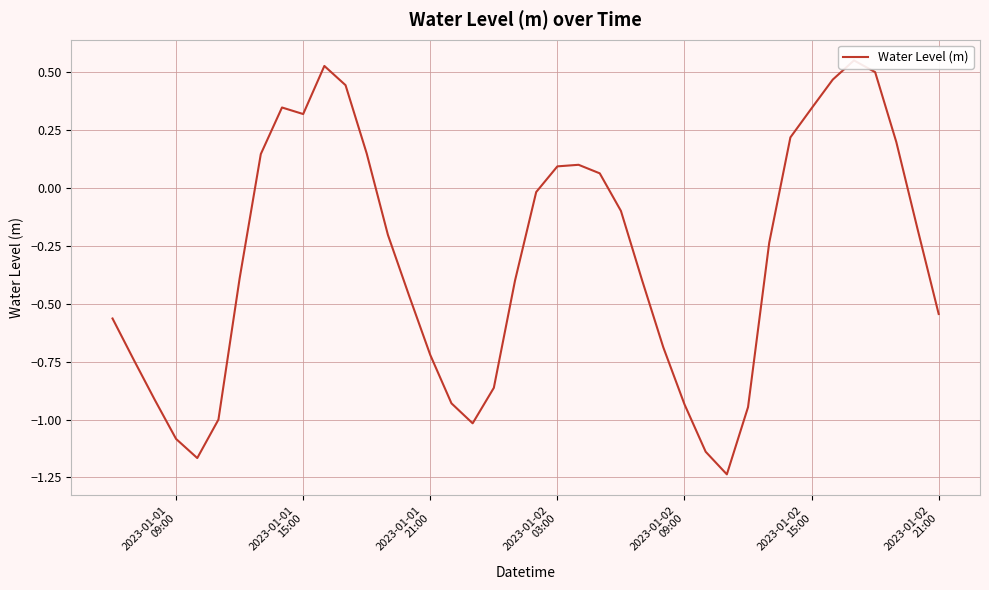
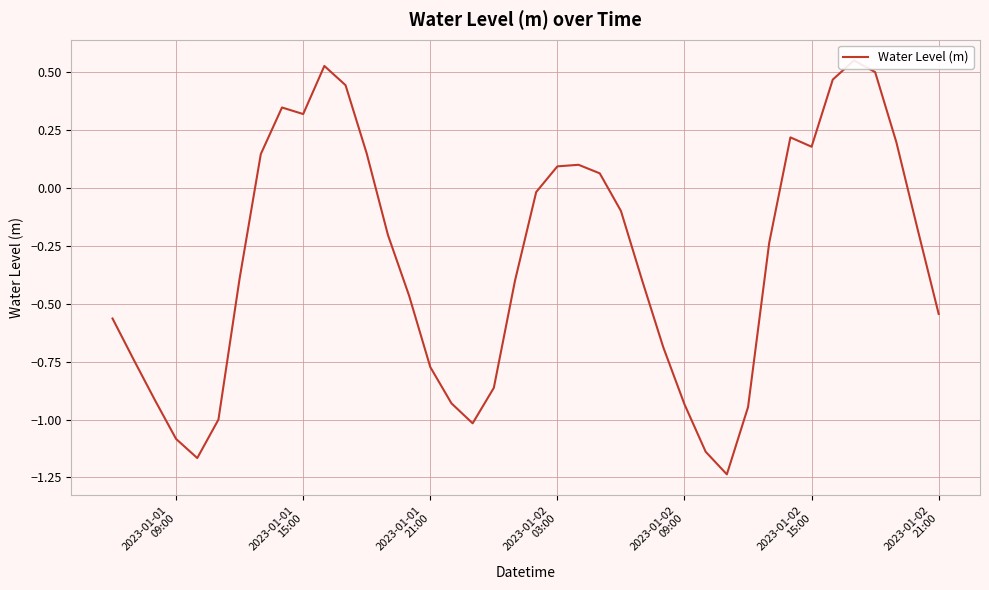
2023-01-01 21:00: -0.72 -> -0.77
2023-01-02 15:00: 0.35 -> 0.18
